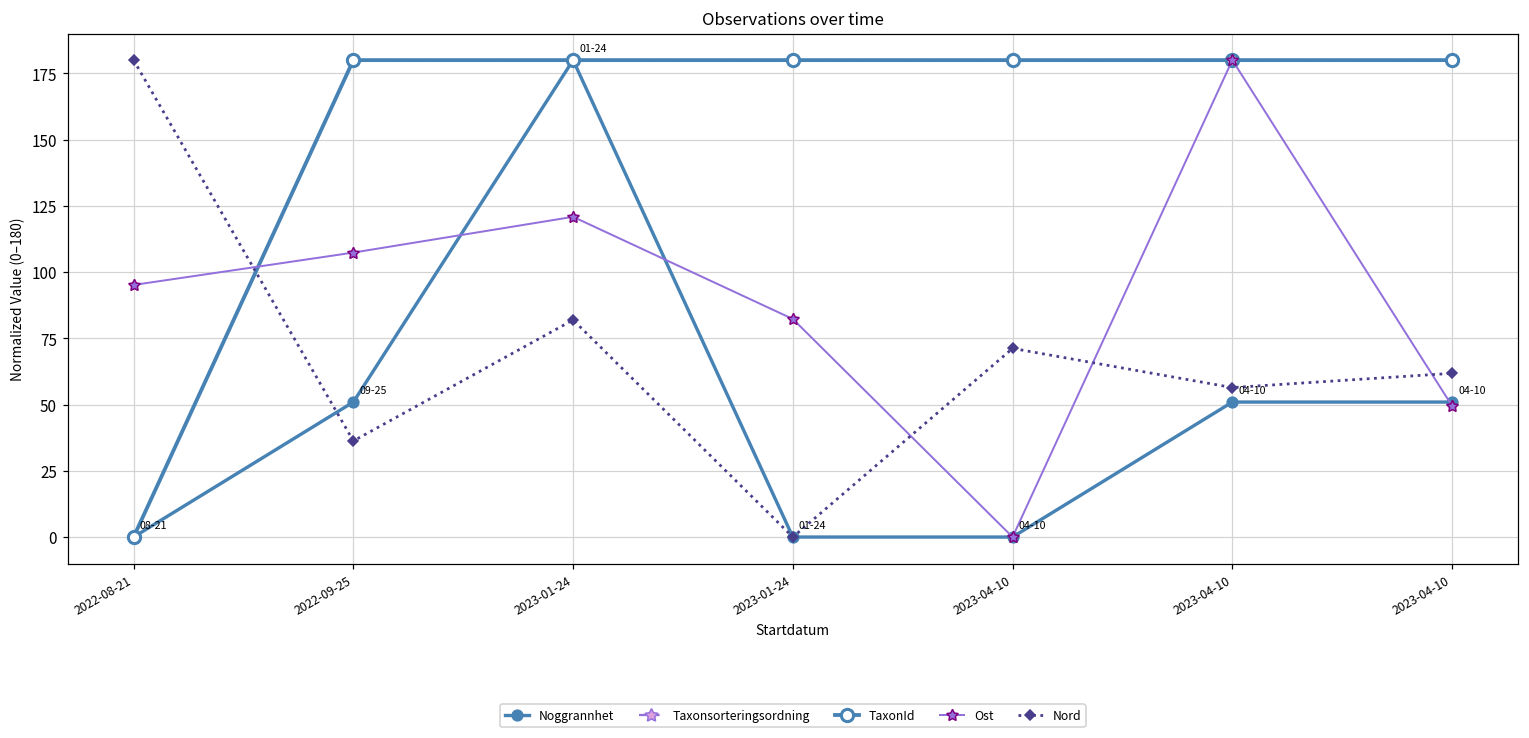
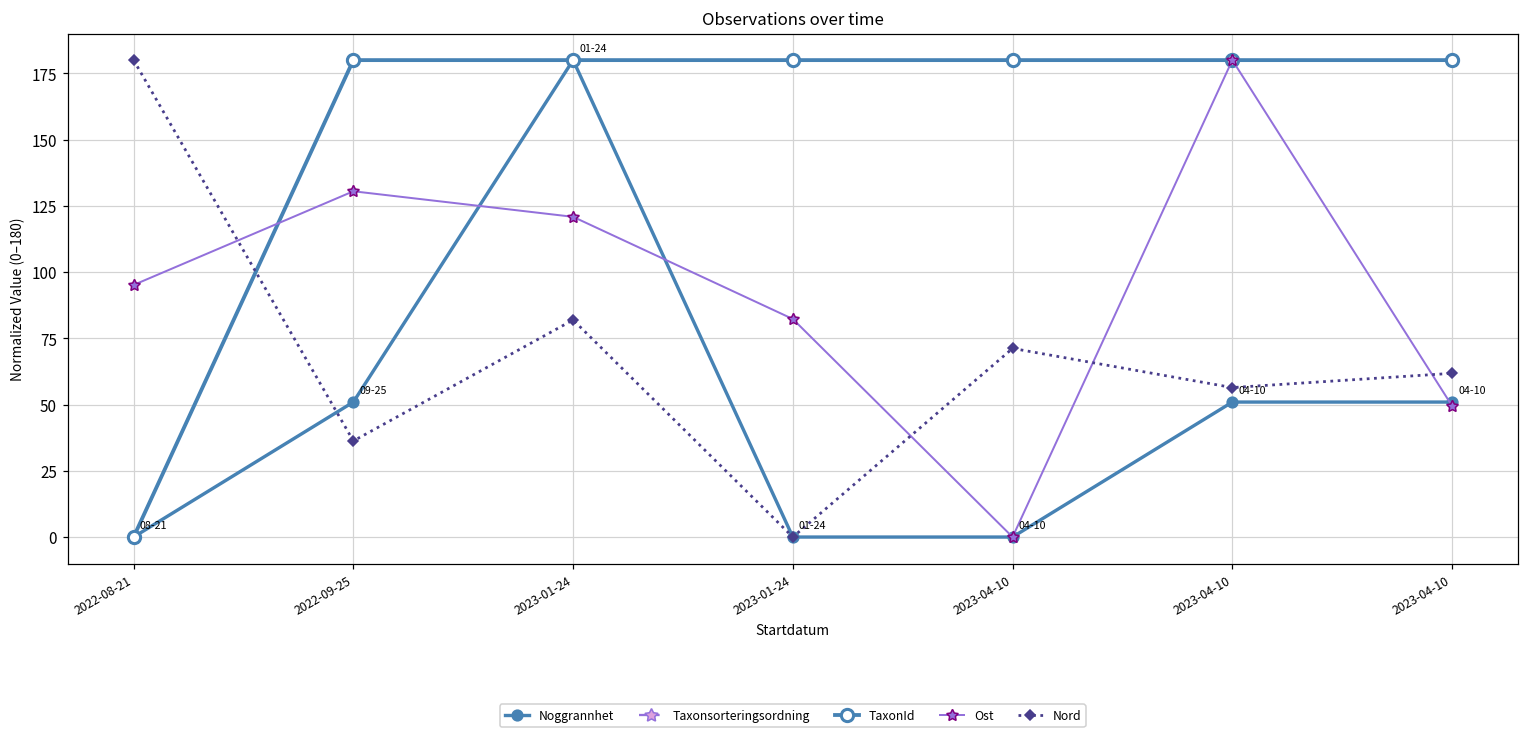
Ost, 2022-09-25: 107 -> 131
